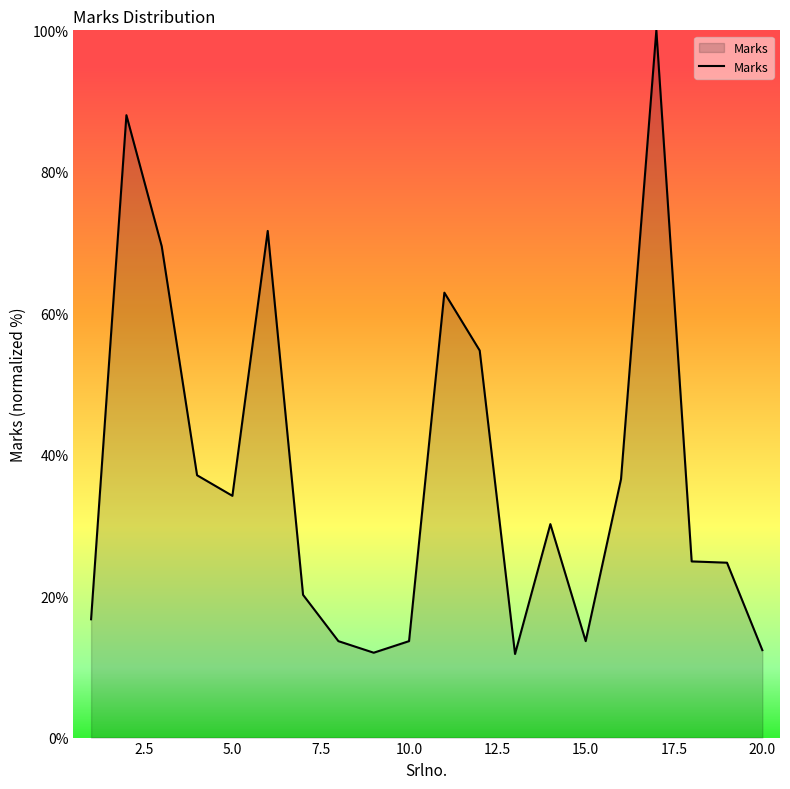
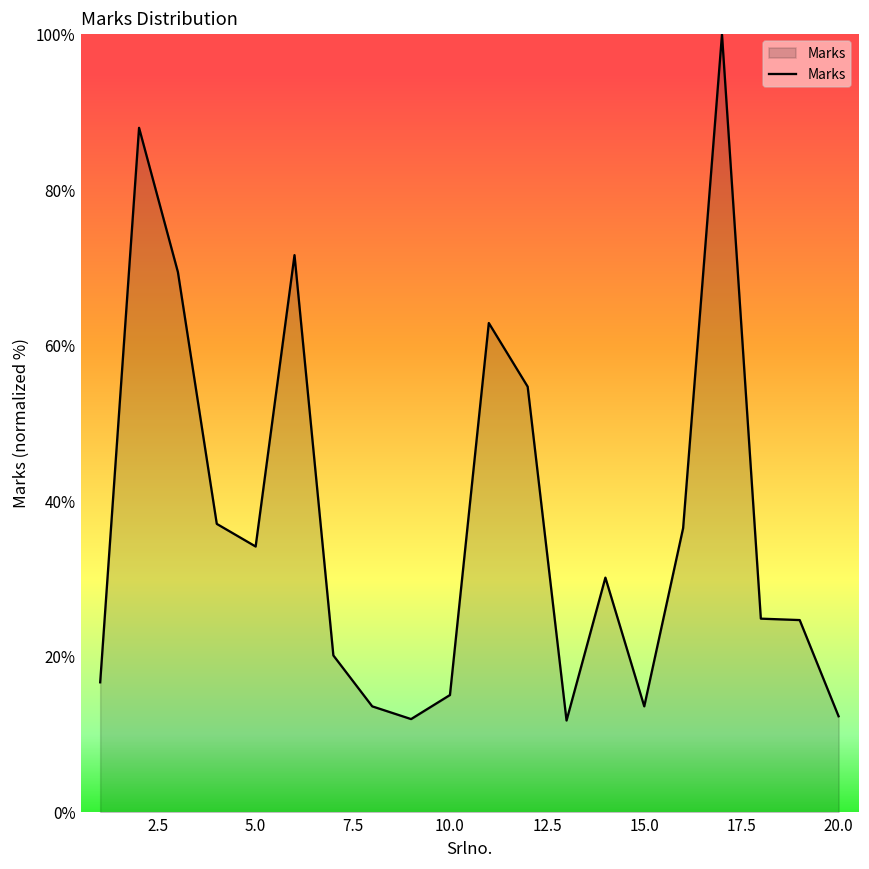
10.0: 14% -> 15%
